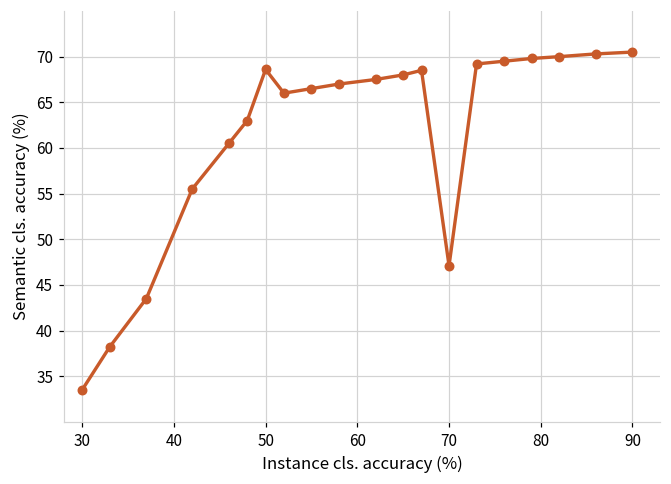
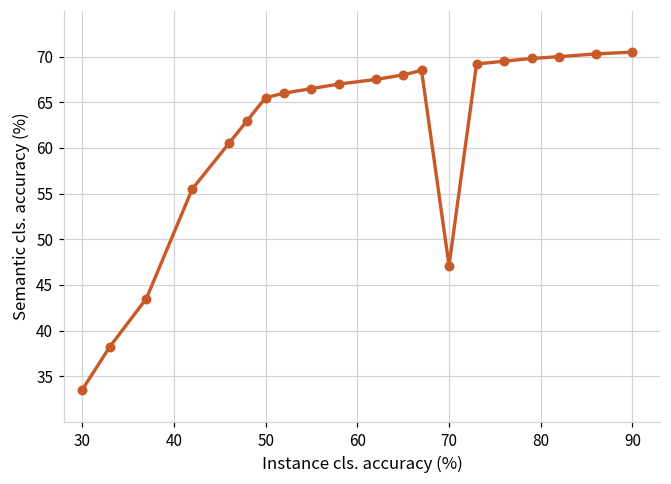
50: 69 -> 66
